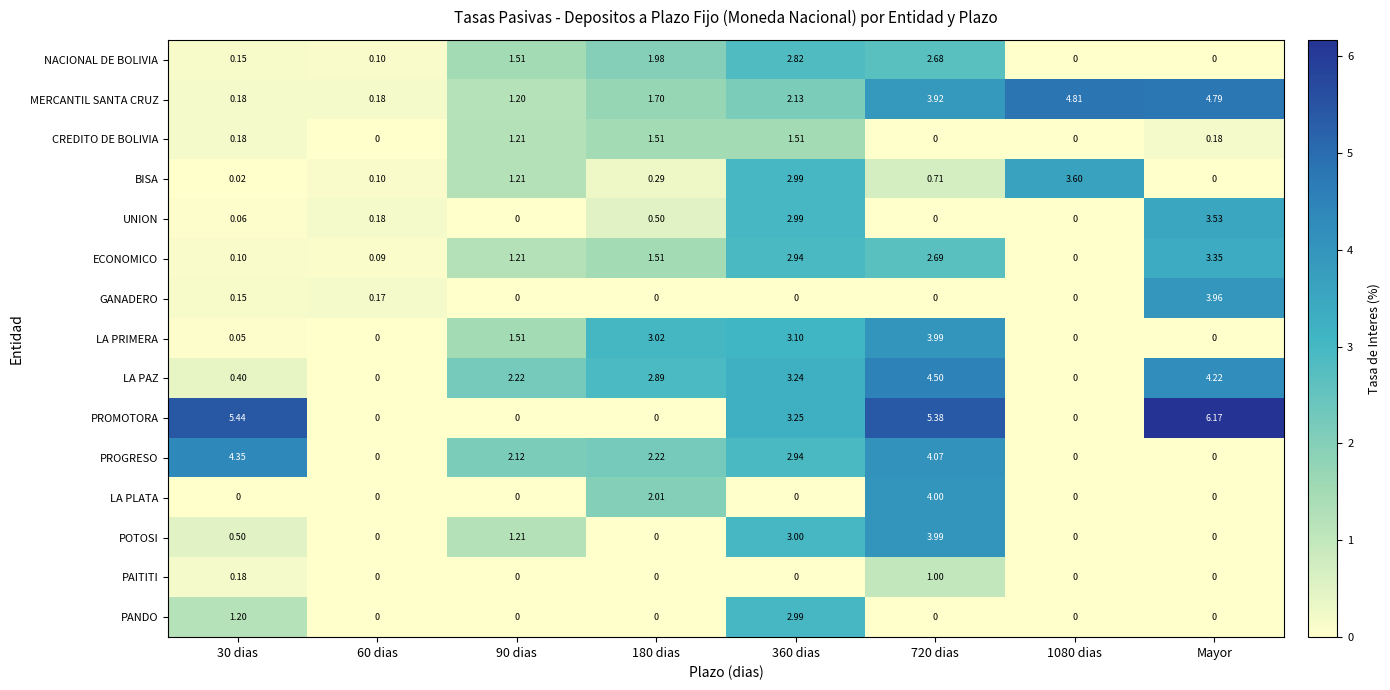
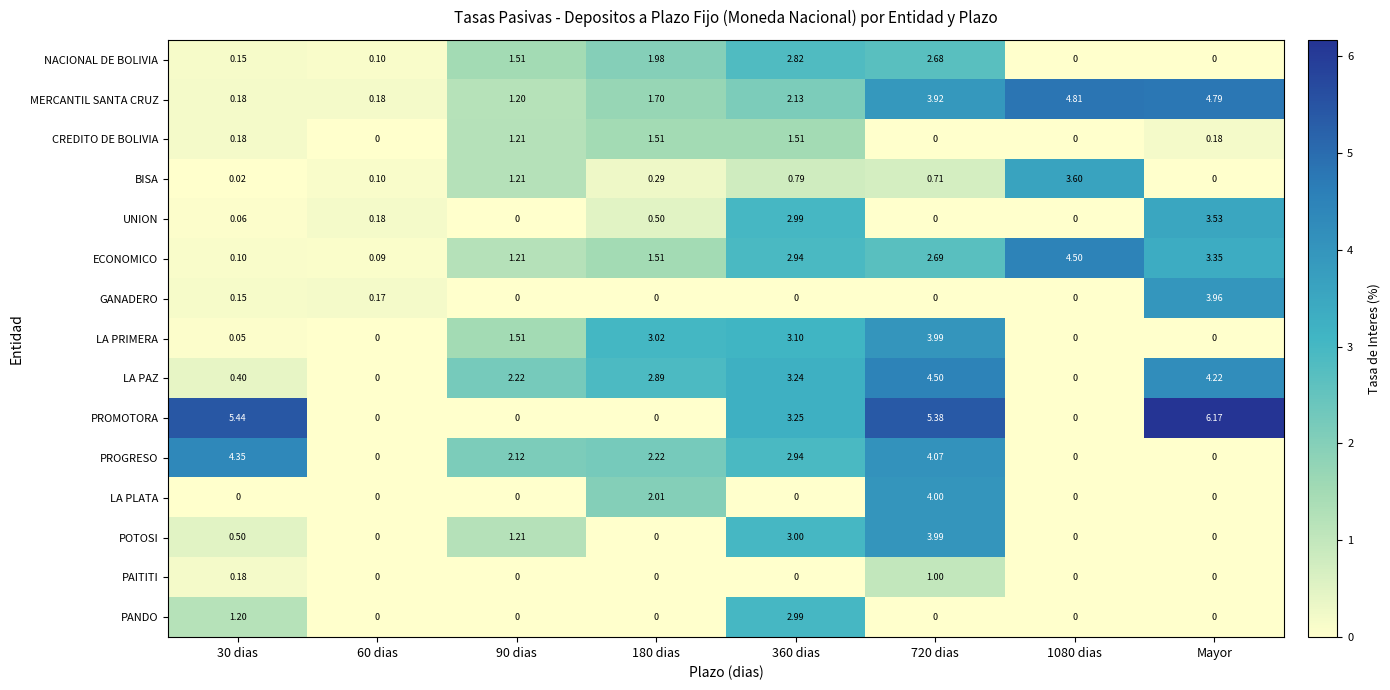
BISA, 360 dias: 2.99 -> 0.79
ECONOMICO, 1080 dias: 0 -> 4.50
